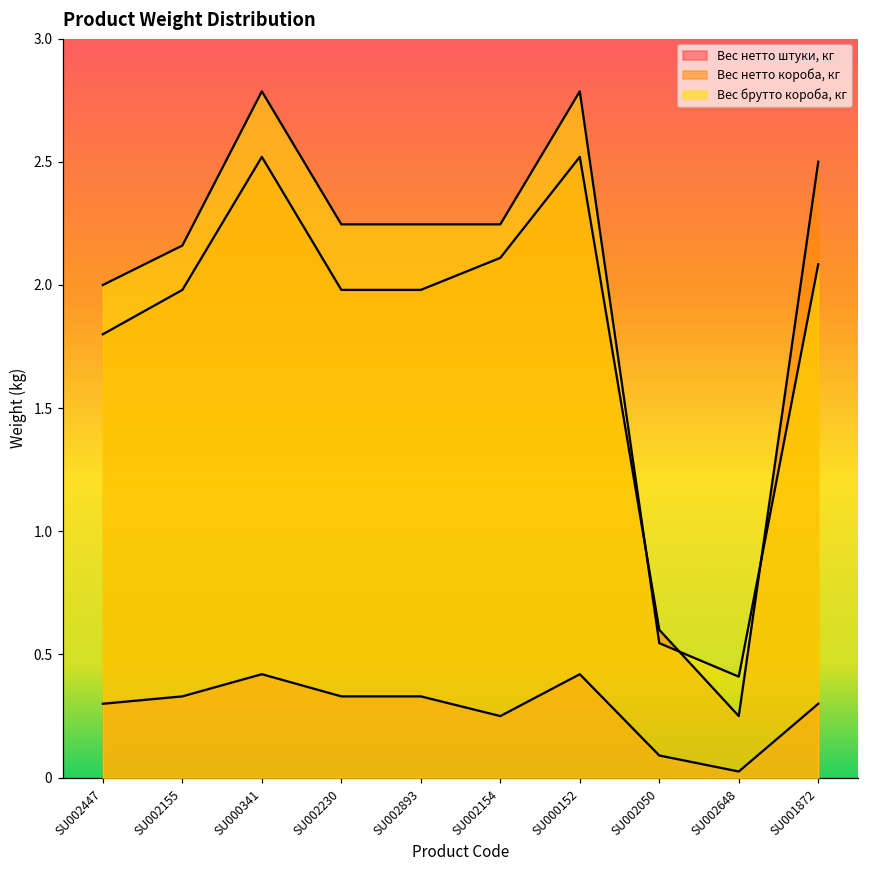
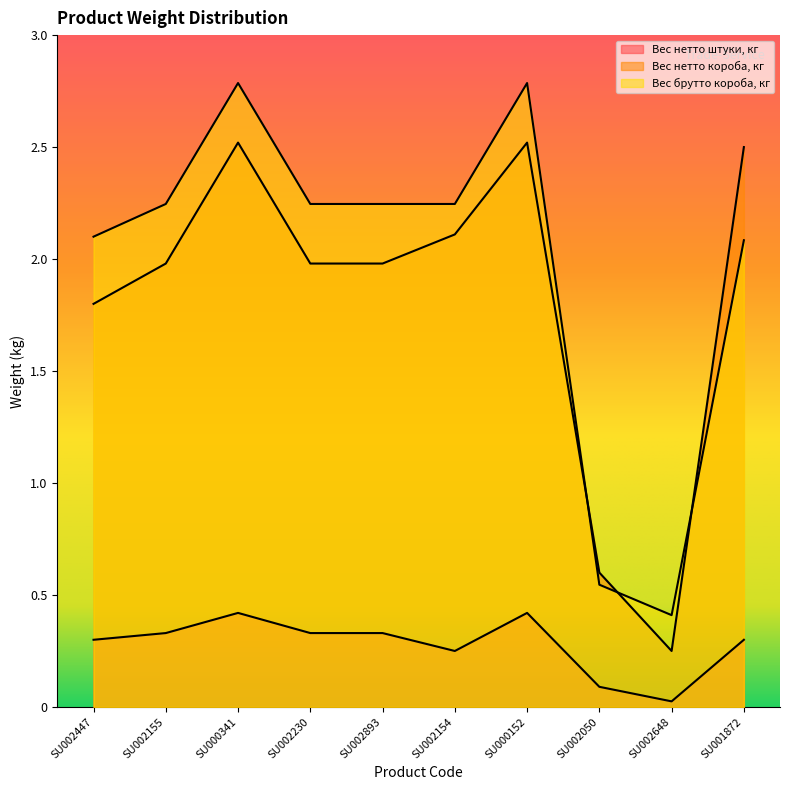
Вес брутто короба, кг, SU002447: 2.0 -> 2.1
Вес брутто короба, кг, SU002155: 2.16 -> 2.25
